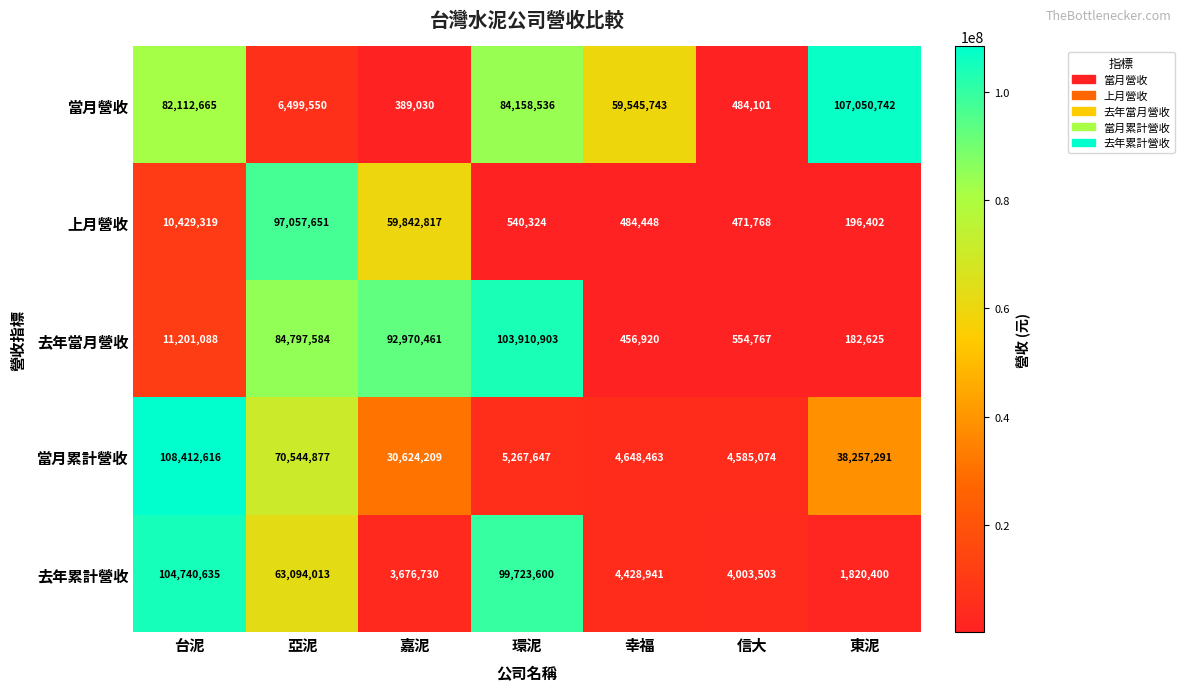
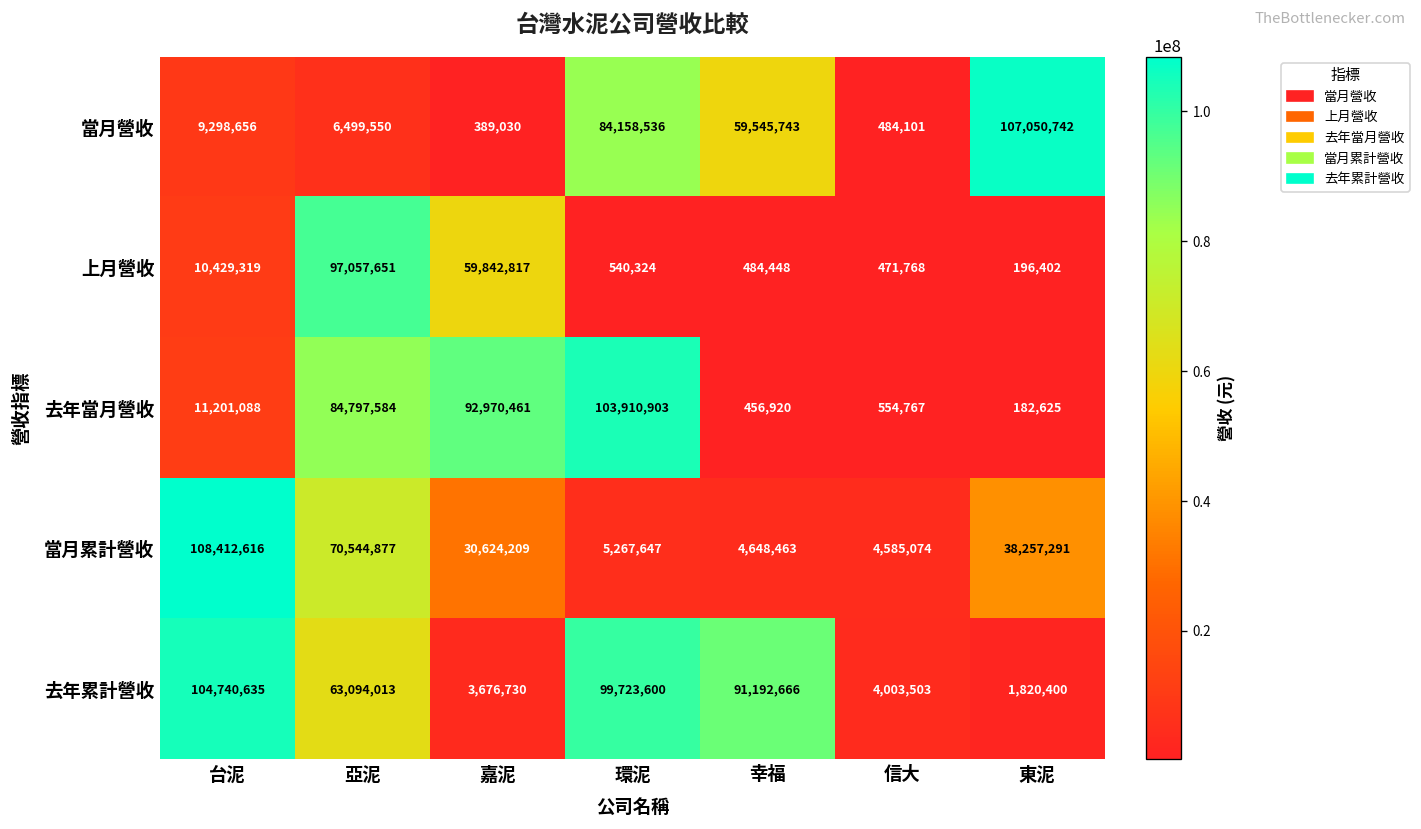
當月營收, 台泥: 82,112,665 -> 9,298,656
去年累計營收, 幸福: 4,428,941 -> 91,192,666
